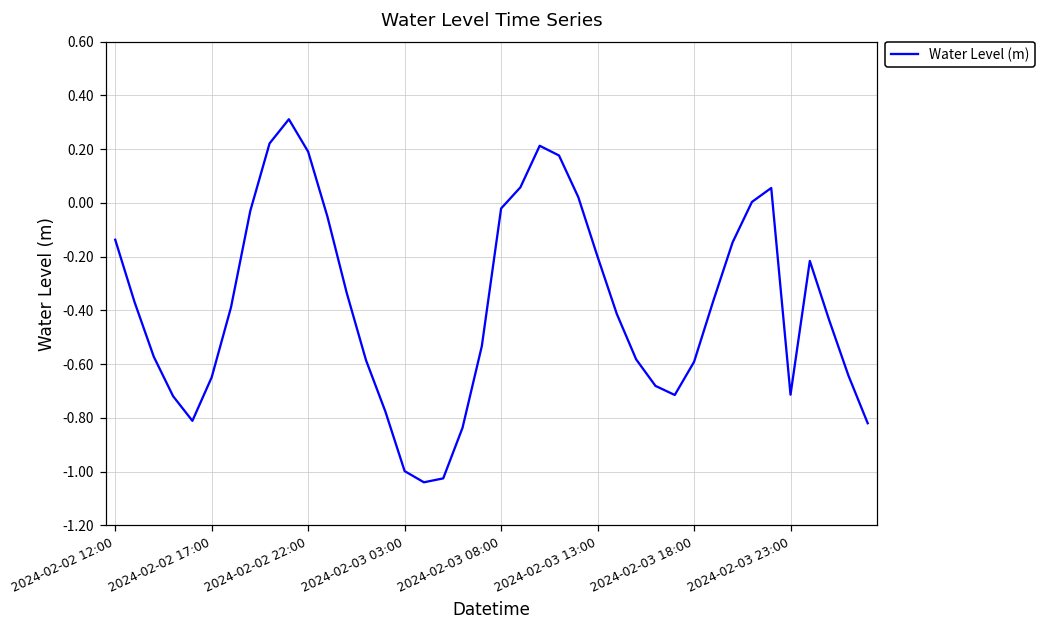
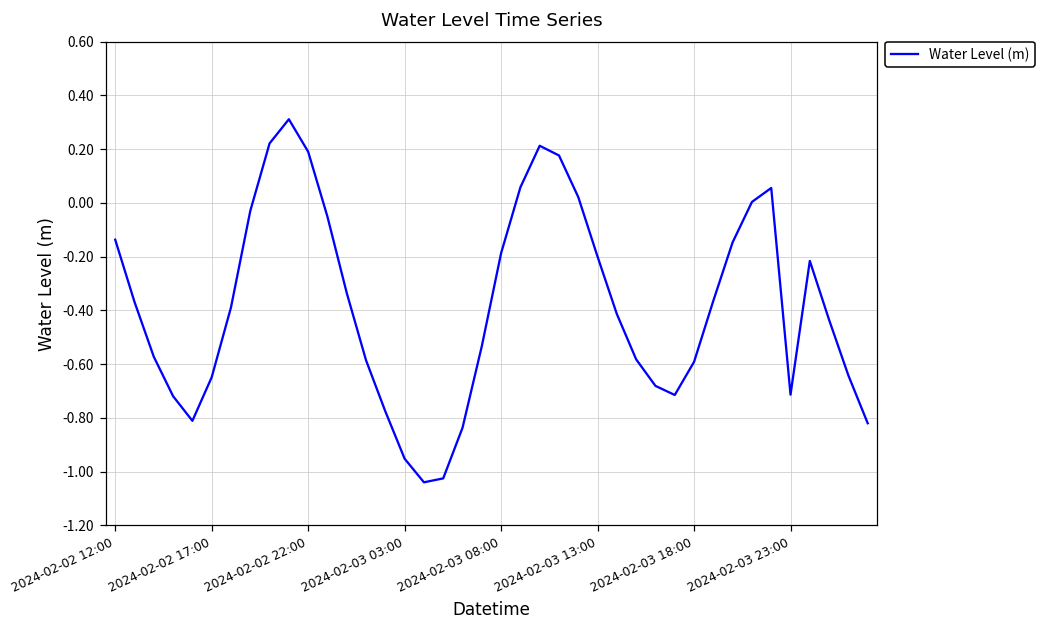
2024-02-03 03:00: -1.00 -> -0.95
2024-02-03 08:00: -0.02 -> -0.19
